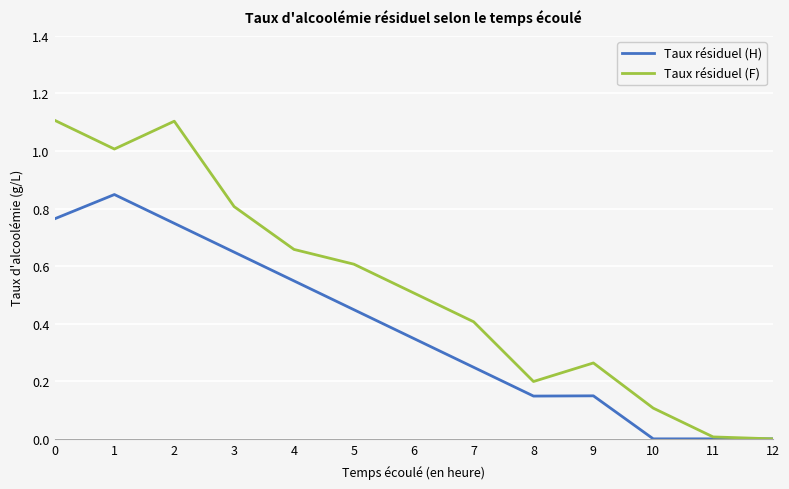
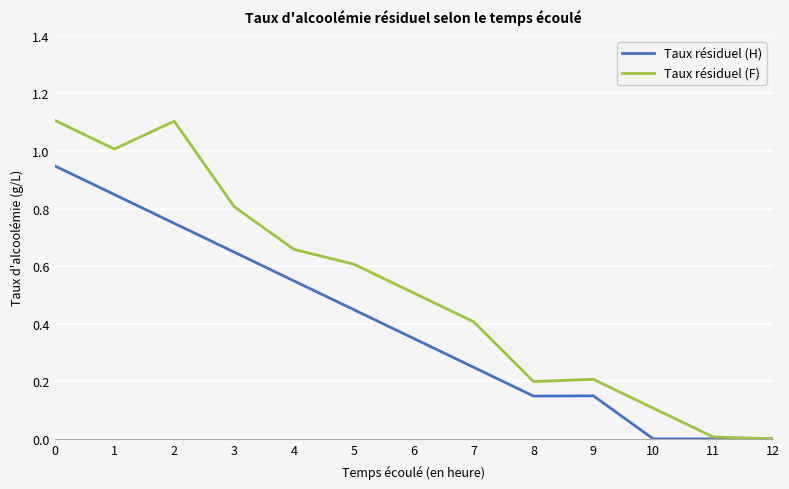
Taux résiduel (H), 0: 0.76 -> 0.95
Taux résiduel (F), 9: 0.26 -> 0.21
